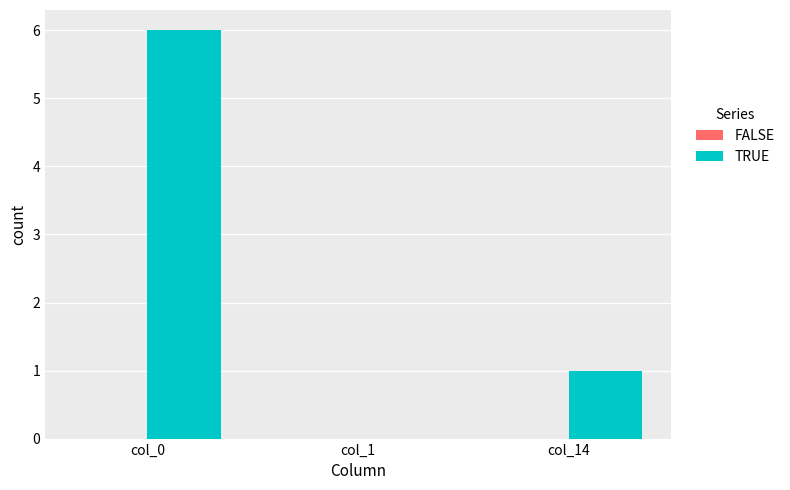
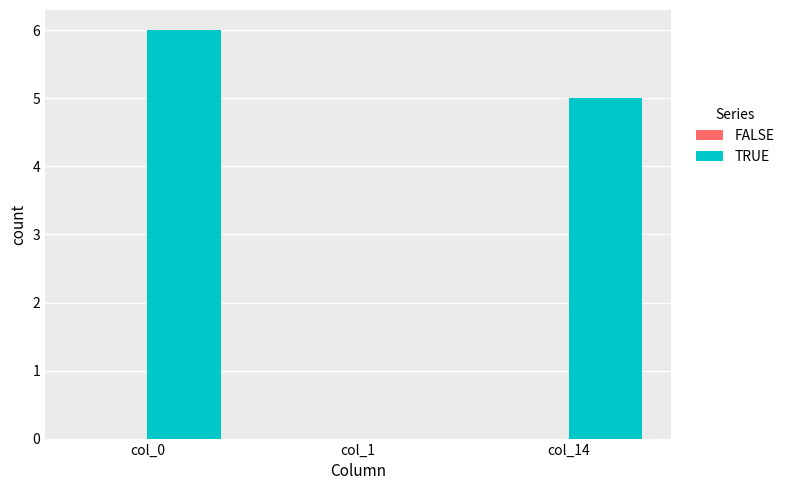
TRUE, col_14: 1 -> 5
